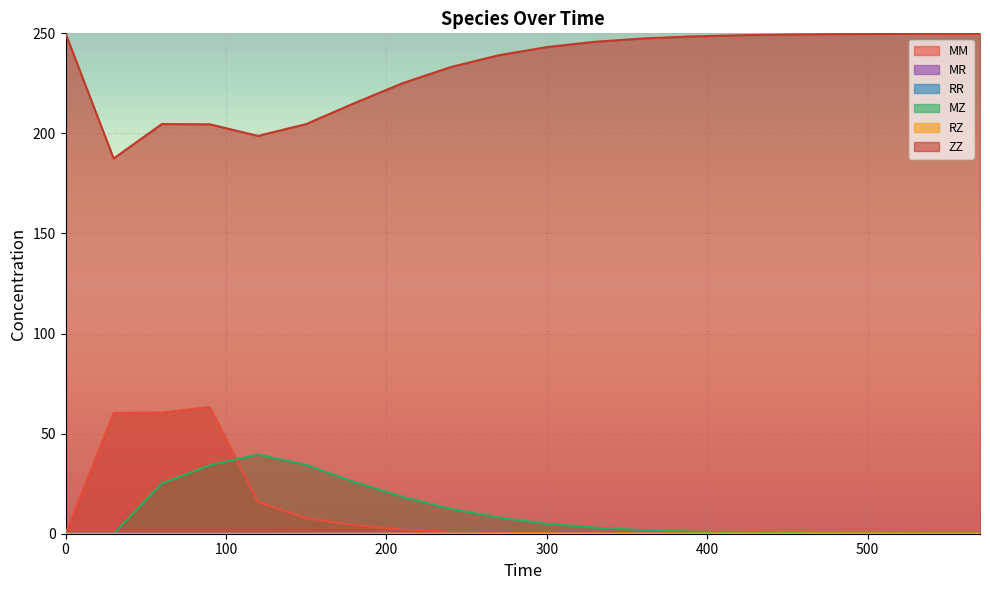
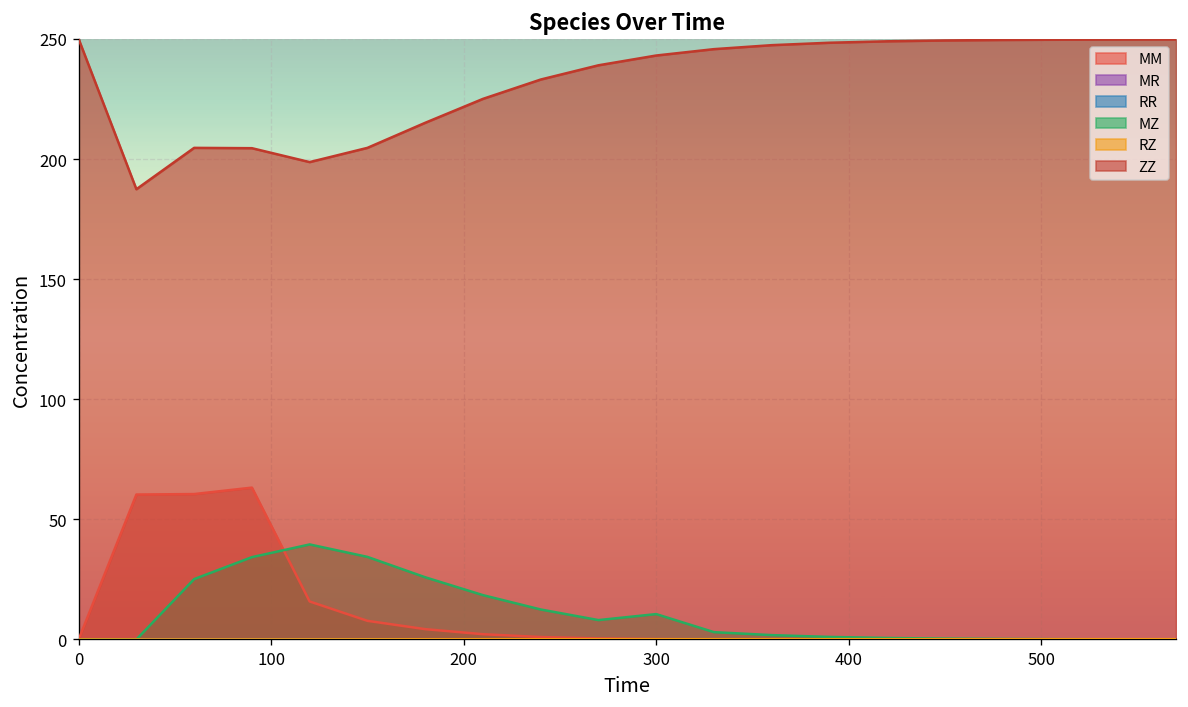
MZ, 300: 5 -> 11
